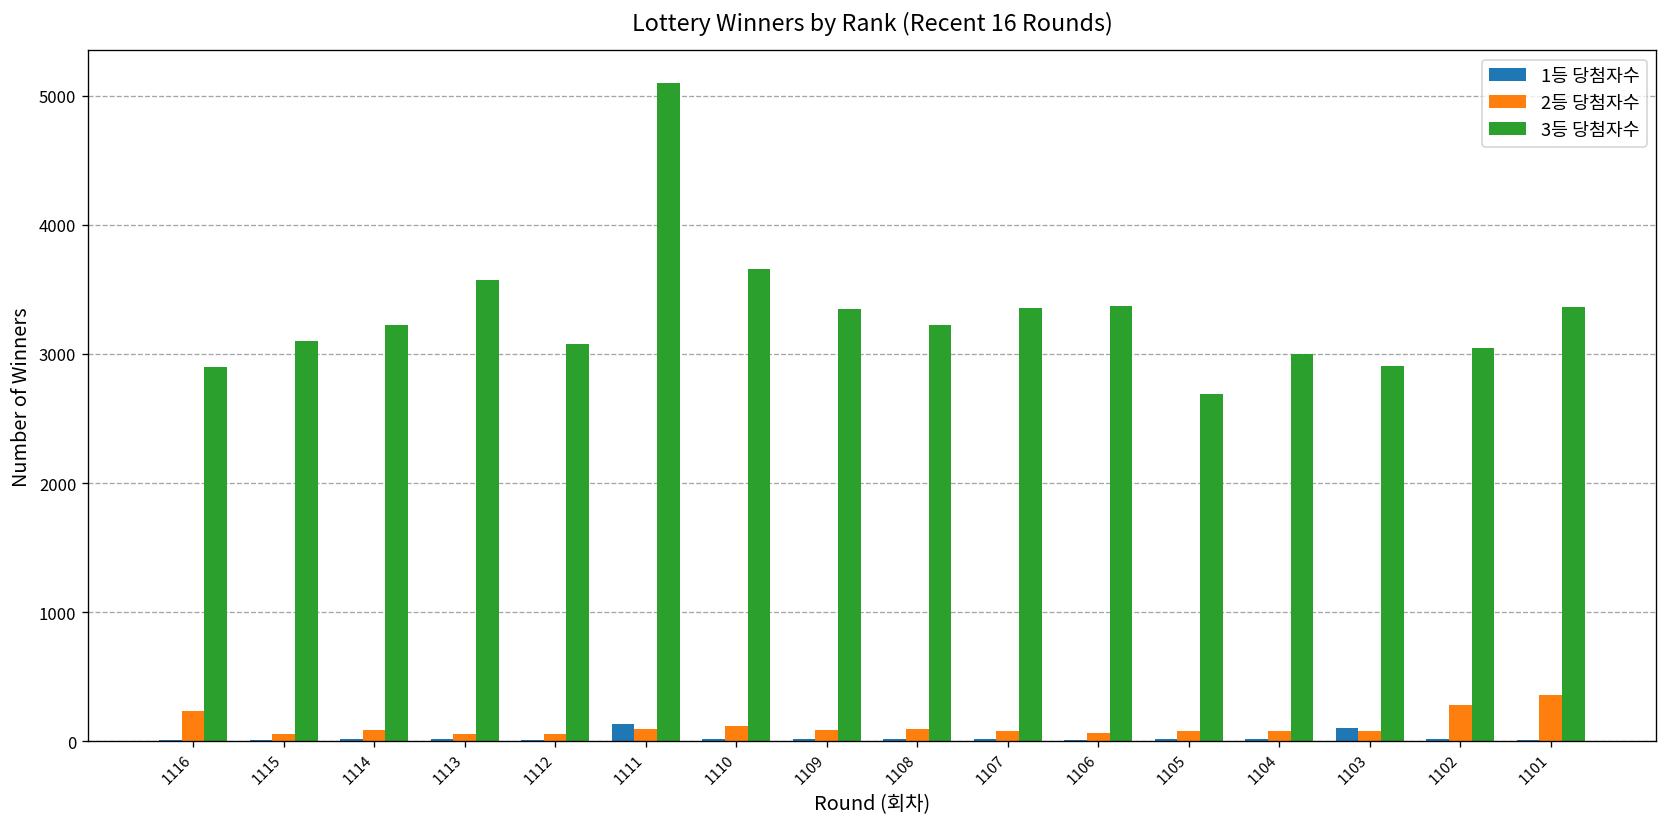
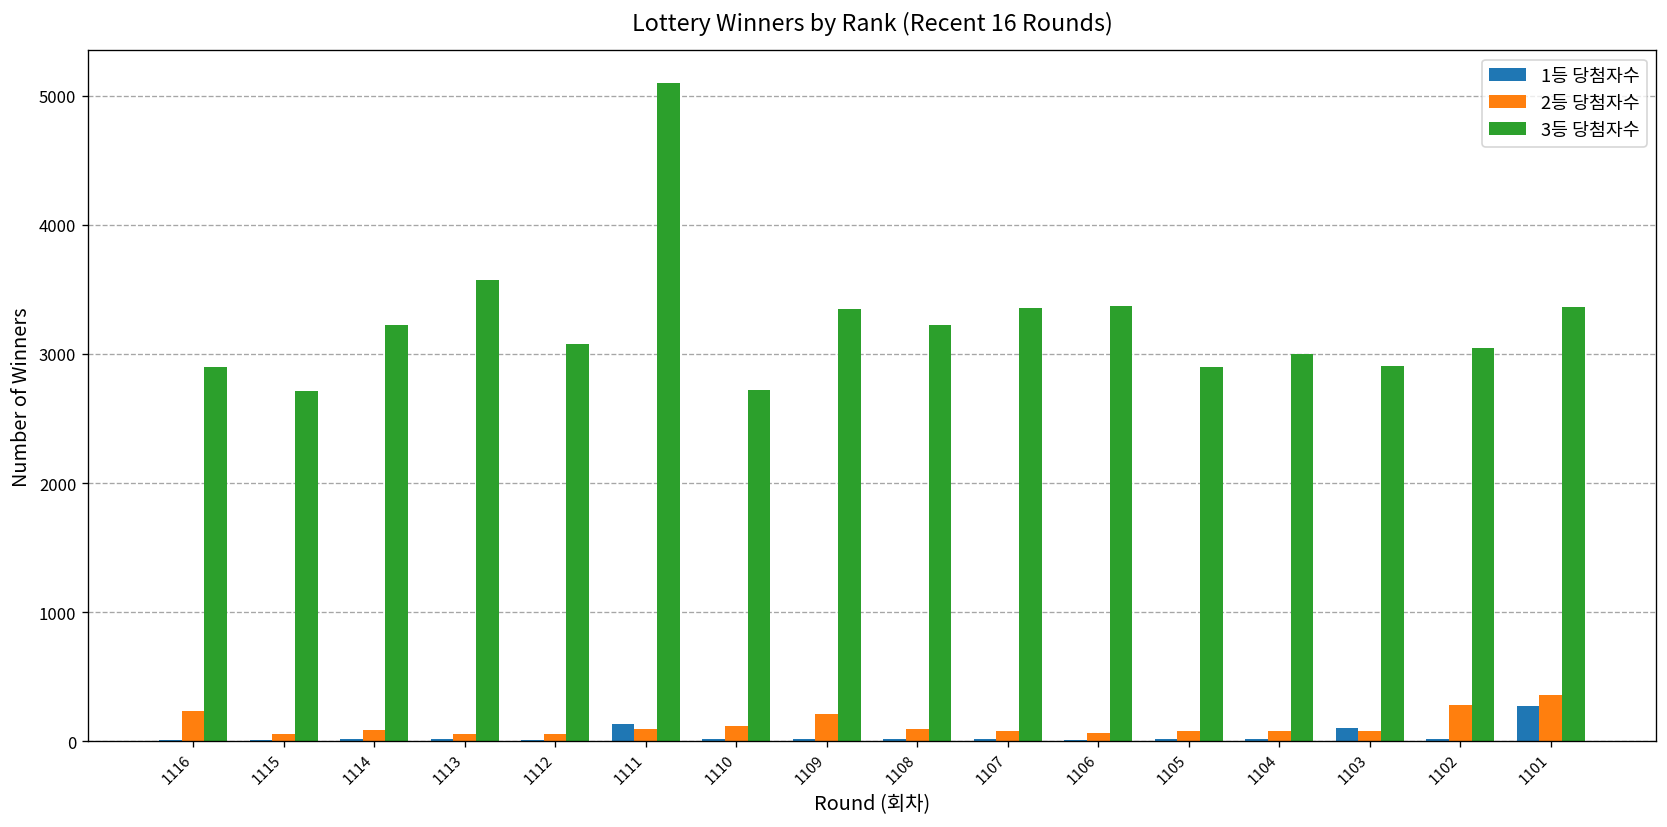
3등 당첨자수, 1115: 3100 -> 2720
3등 당첨자수, 1110: 3650 -> 2720
2등 당첨자수, 1109: 80 -> 210
3등 당첨자수, 1105: 2690 -> 2900
1등 당첨자수, 1101: 10 -> 280
